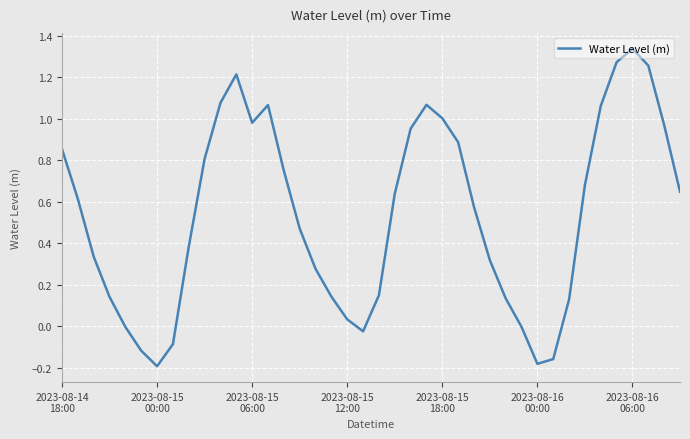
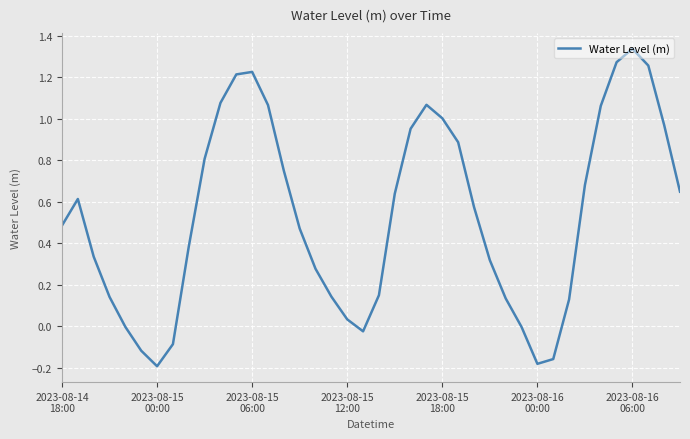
2023-08-14 18:00: 0.85 -> 0.49
2023-08-15 06:00: 0.98 -> 1.23
